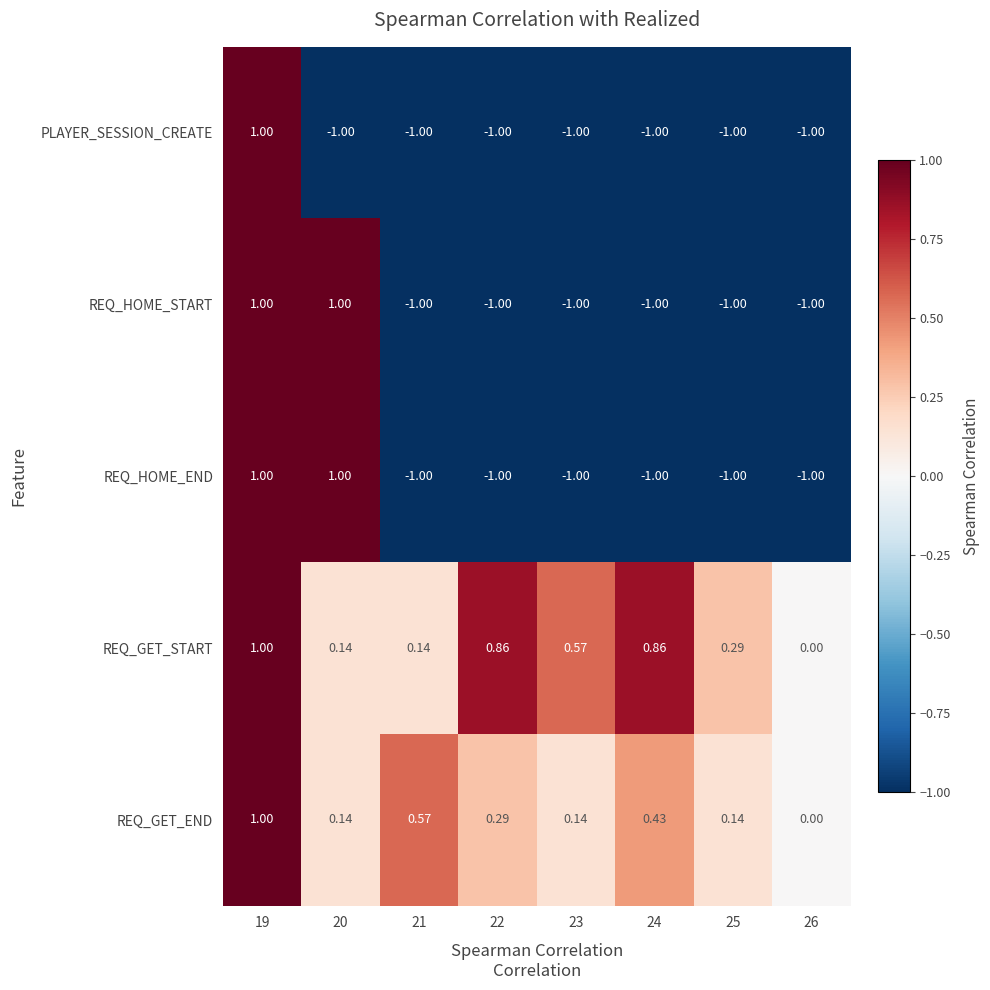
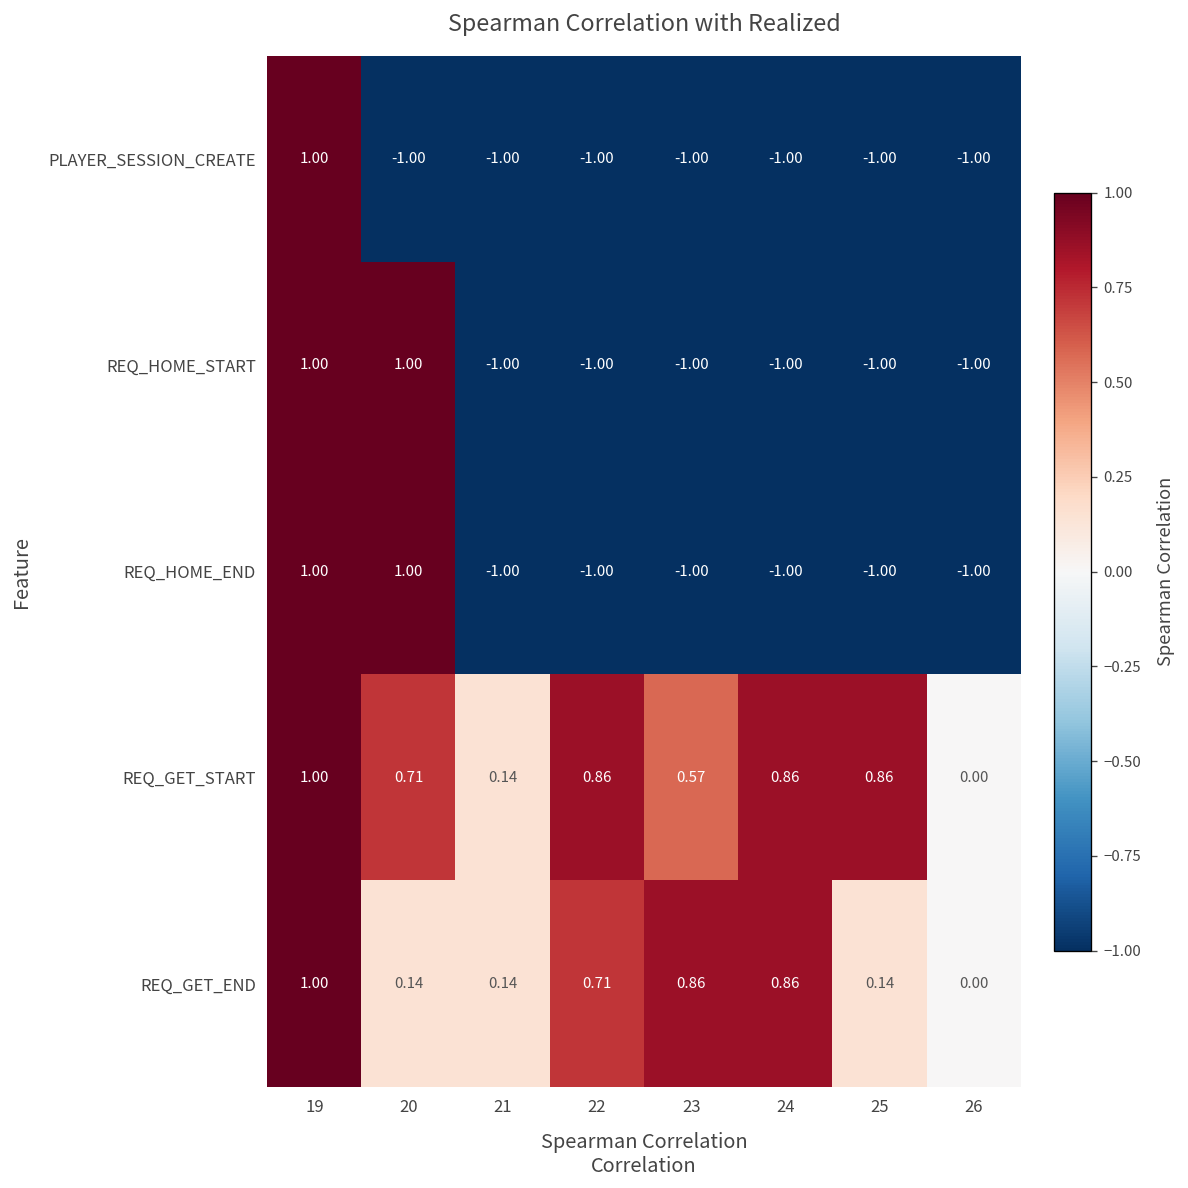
REQ_GET_START, 20: 0.14 -> 0.71
REQ_GET_START, 25: 0.29 -> 0.86
REQ_GET_END, 21: 0.57 -> 0.14
REQ_GET_END, 22: 0.29 -> 0.71
REQ_GET_END, 23: 0.14 -> 0.86
REQ_GET_END, 24: 0.43 -> 0.86
